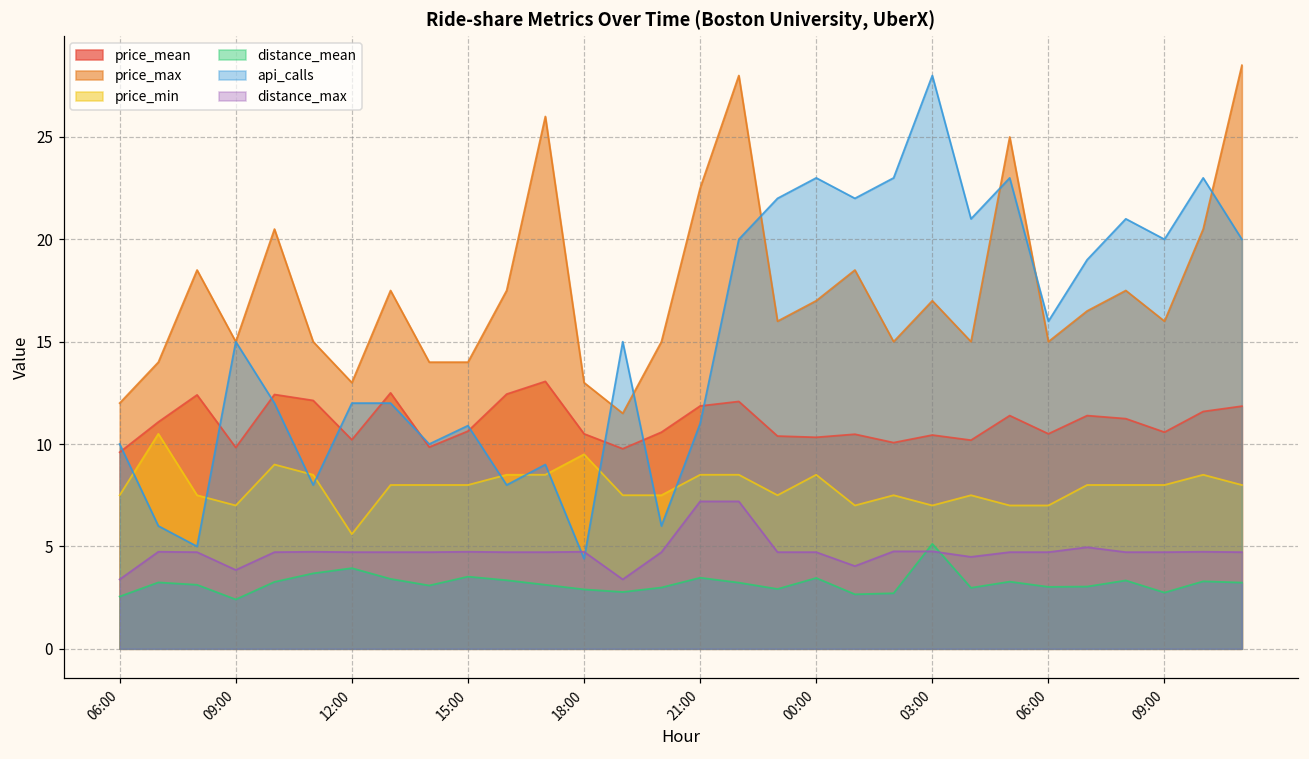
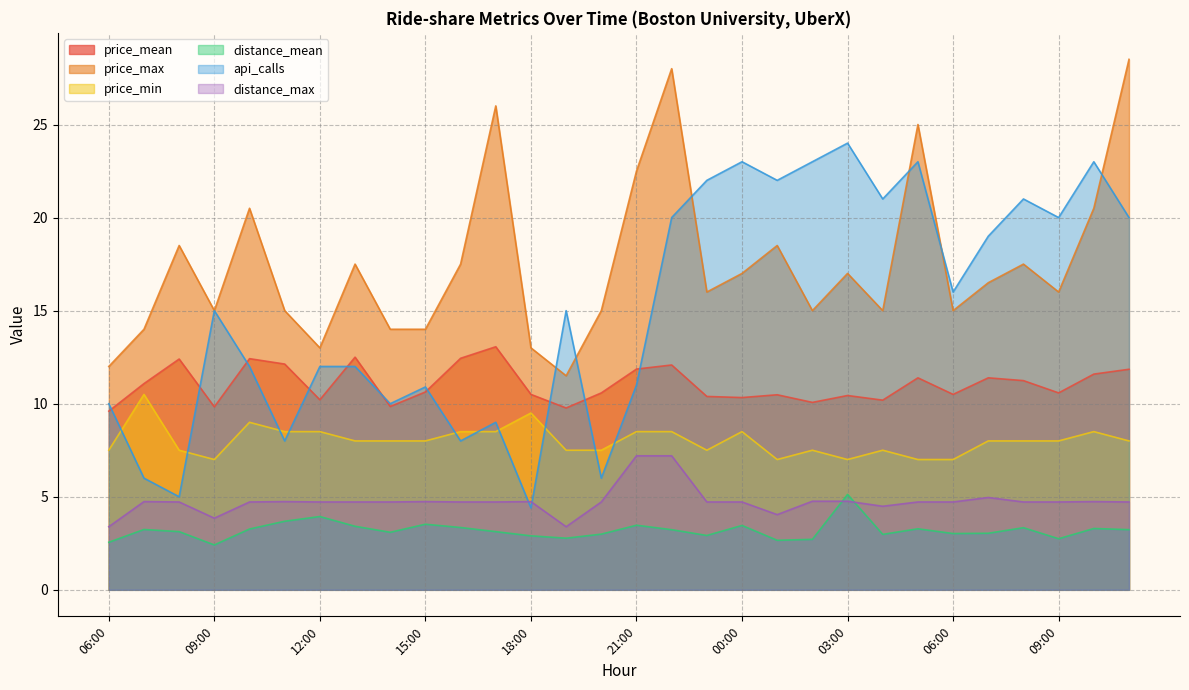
price_min, 12:00: 5.6 -> 8.5
api_calls, 03:00: 28 -> 24
